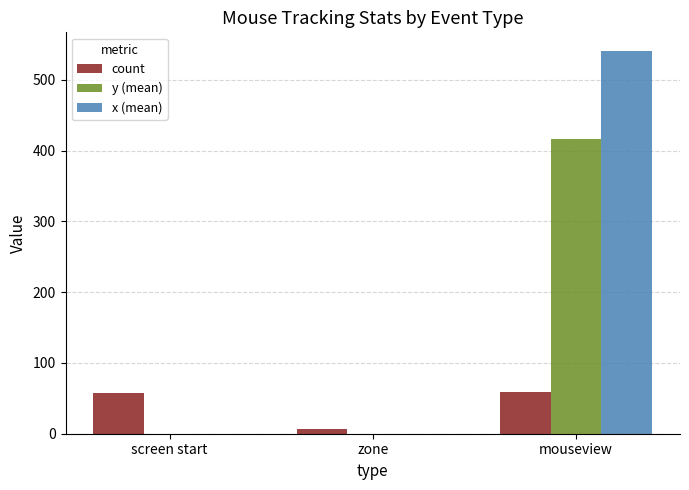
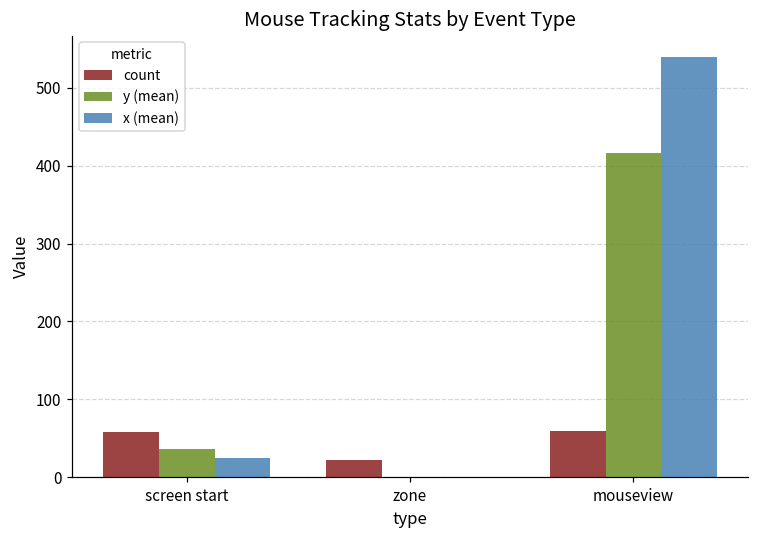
y (mean), screen start: 0 -> 40
x (mean), screen start: 0 -> 30
count, zone: 10 -> 20
